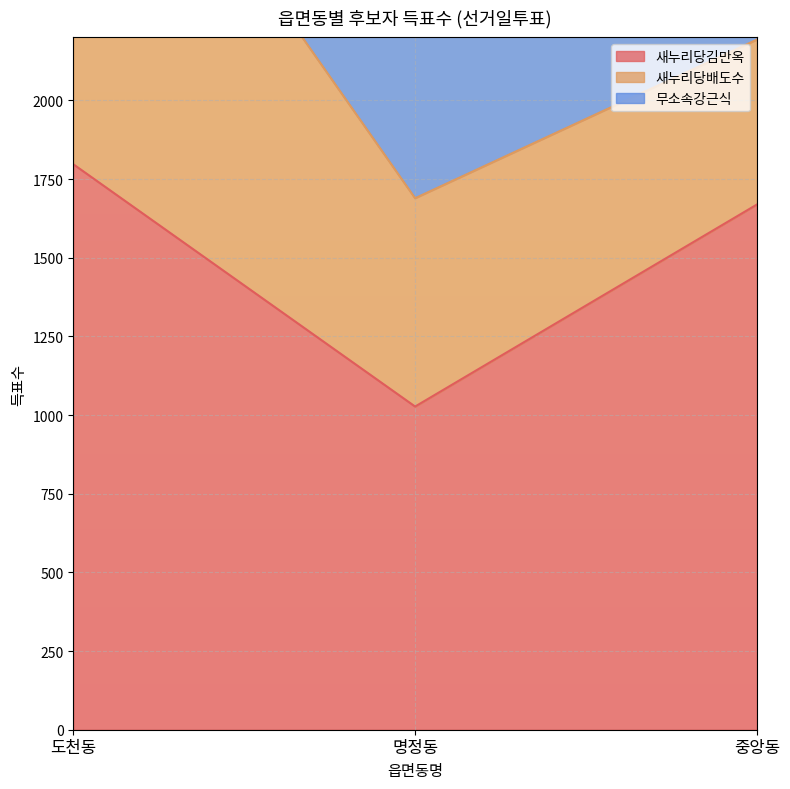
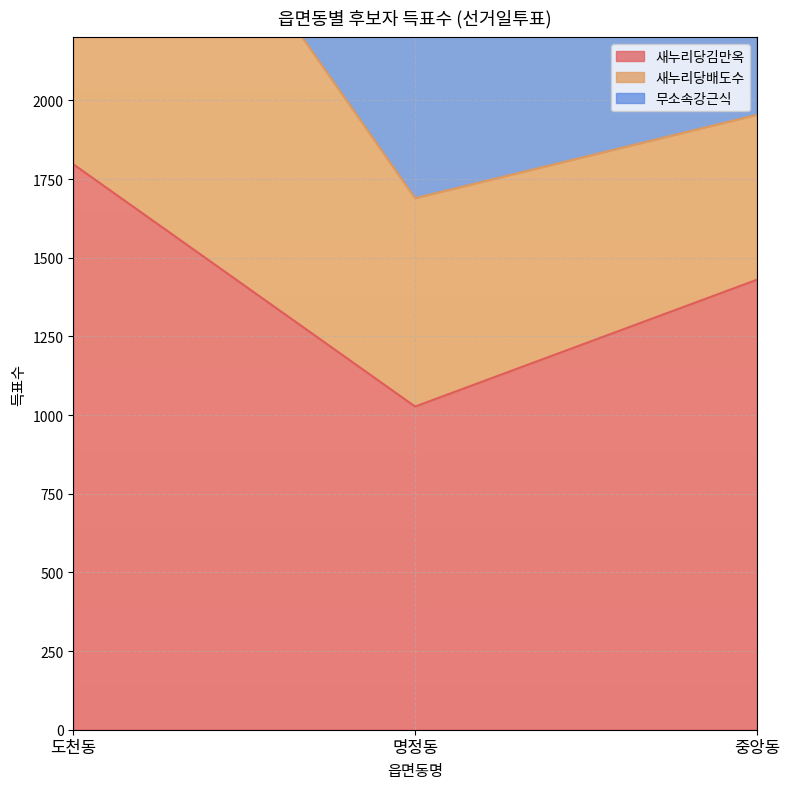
새누리당김만옥, 중앙동: 1670 -> 1430
